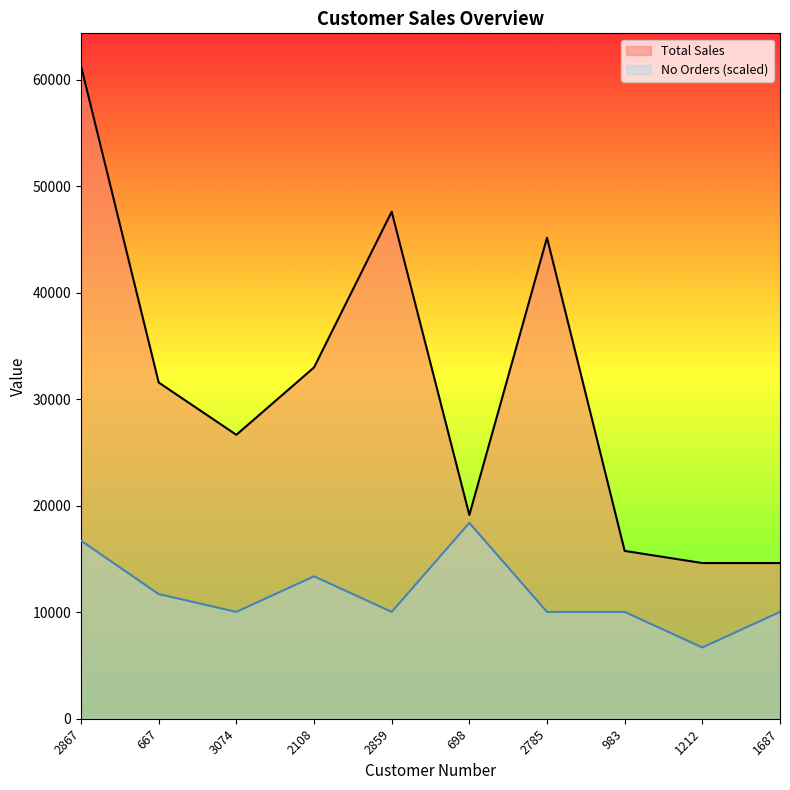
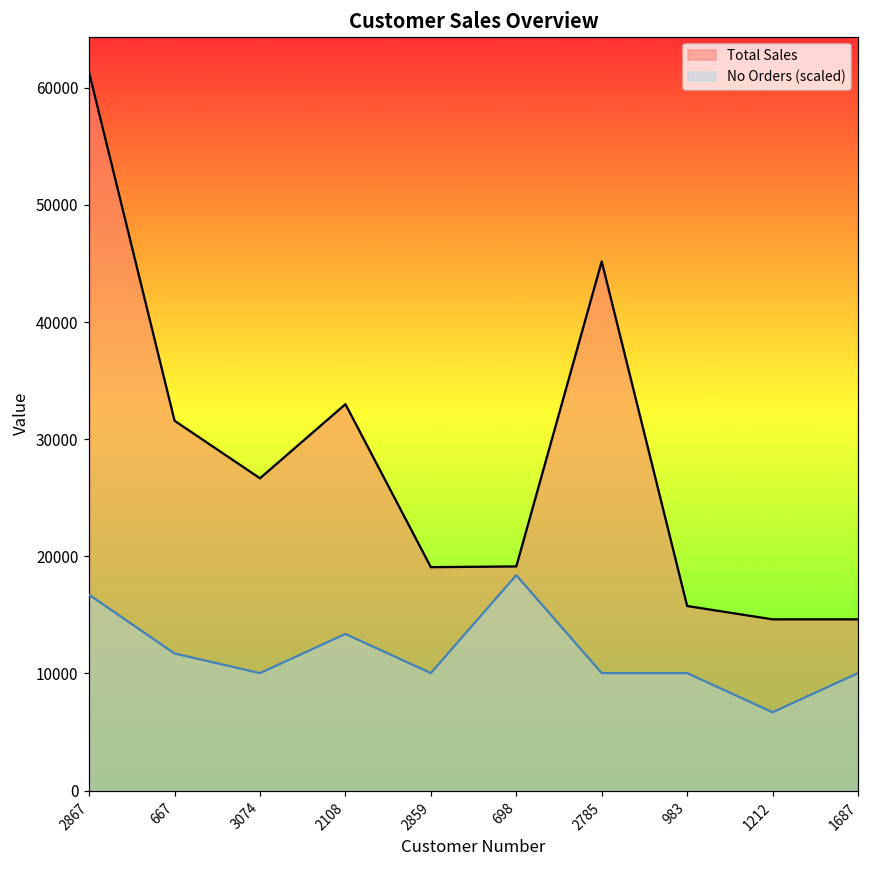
Total Sales, 2859: 47600 -> 19100
